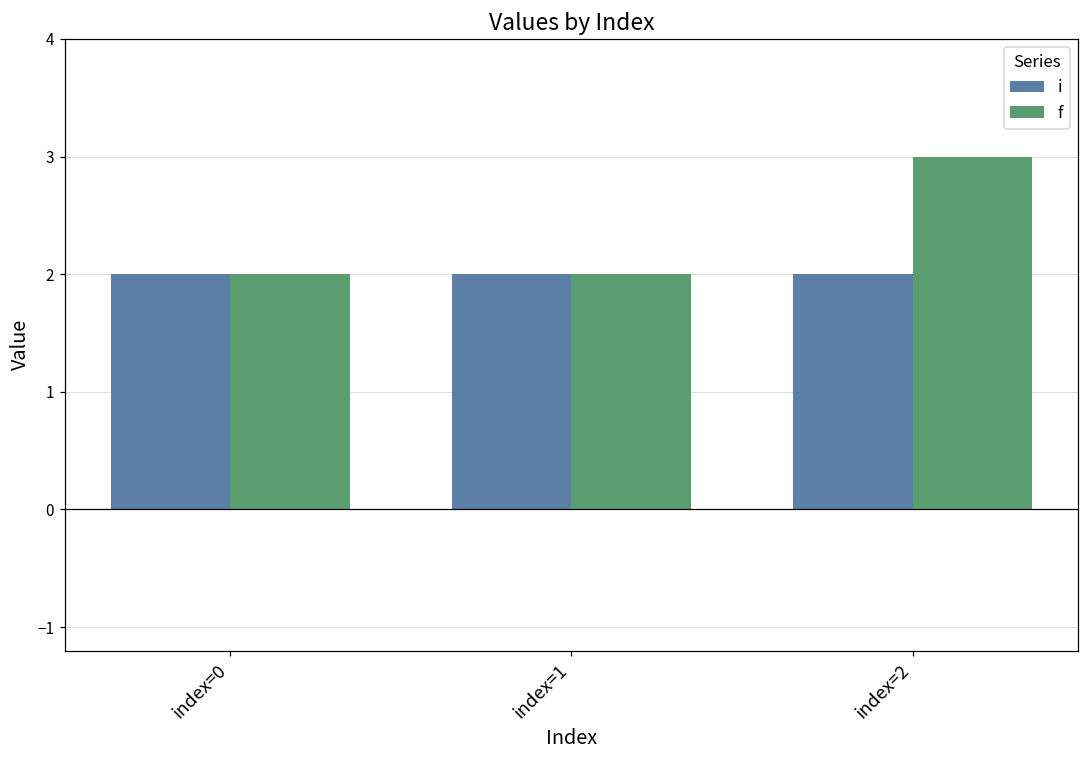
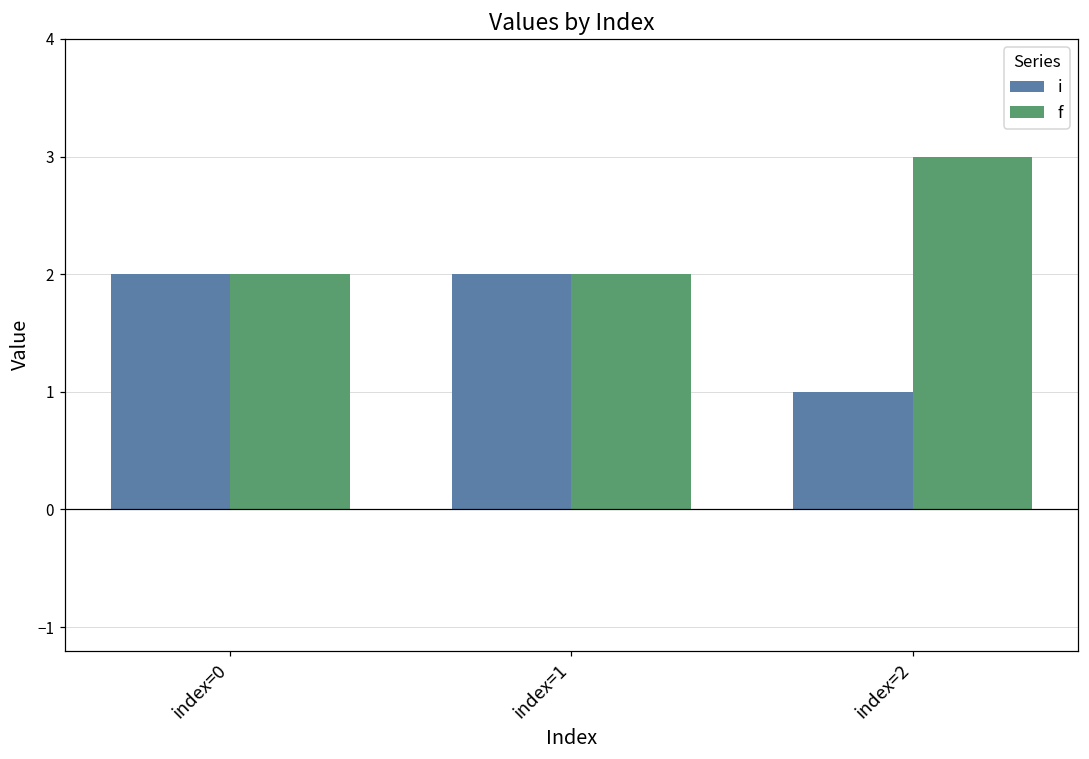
i, index=2: 2 -> 1
